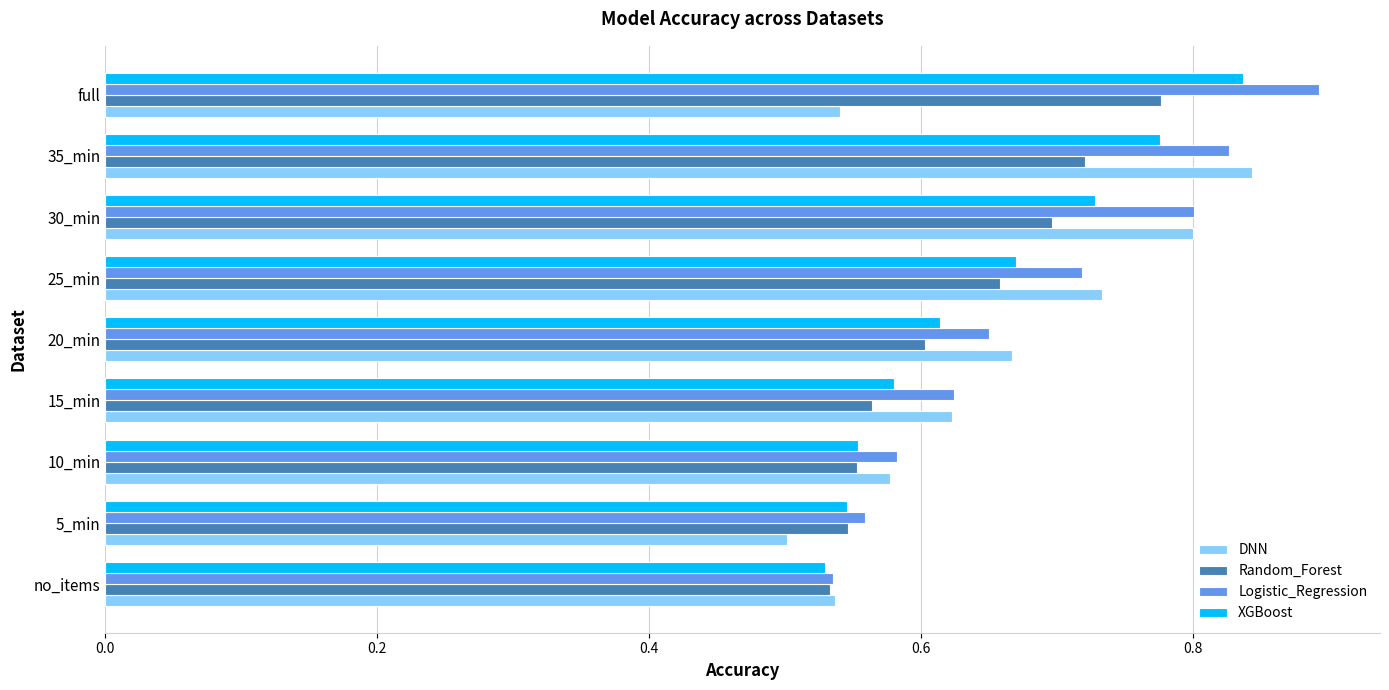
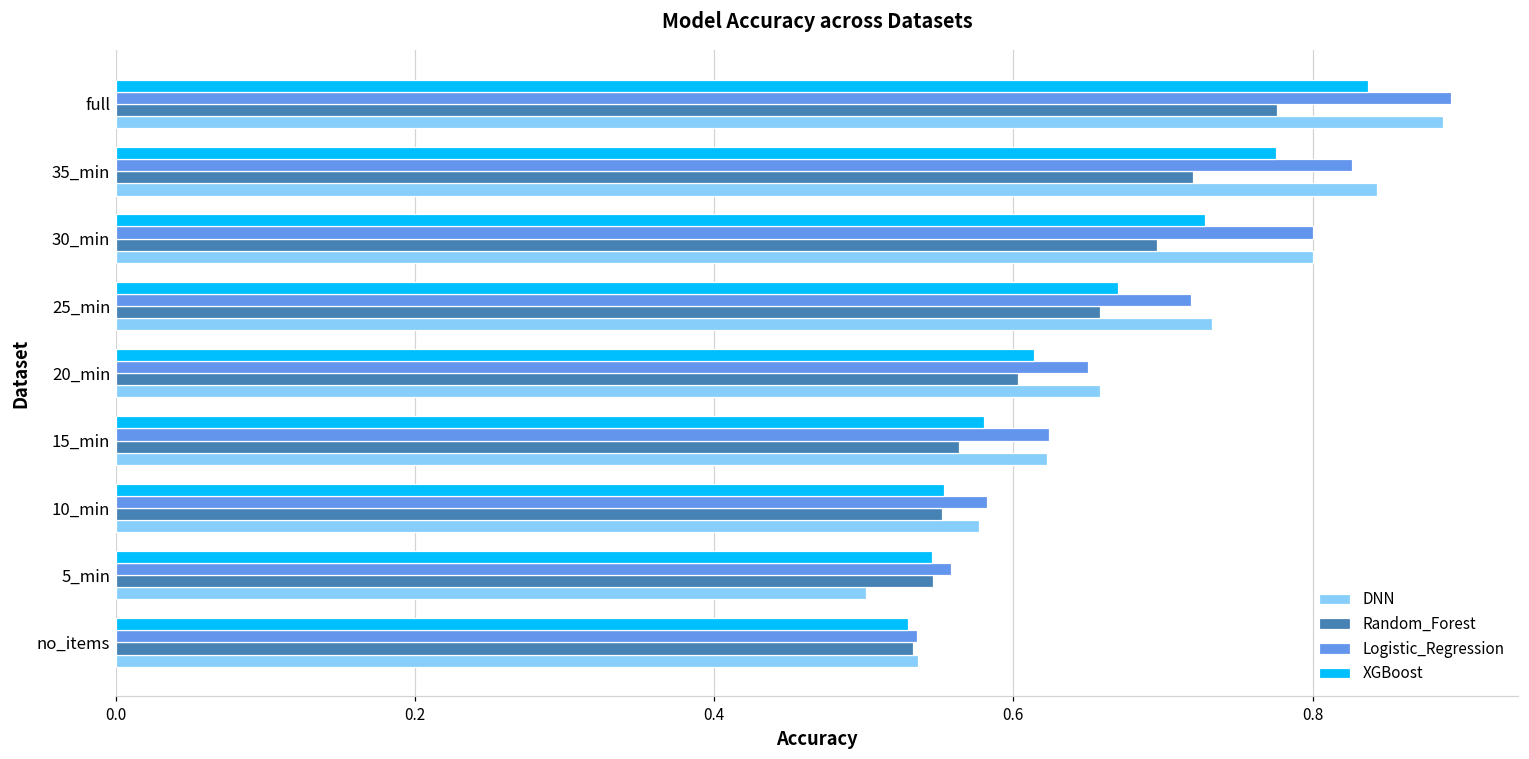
DNN, full: 0.540 -> 0.887
DNN, 20_min: 0.667 -> 0.658
